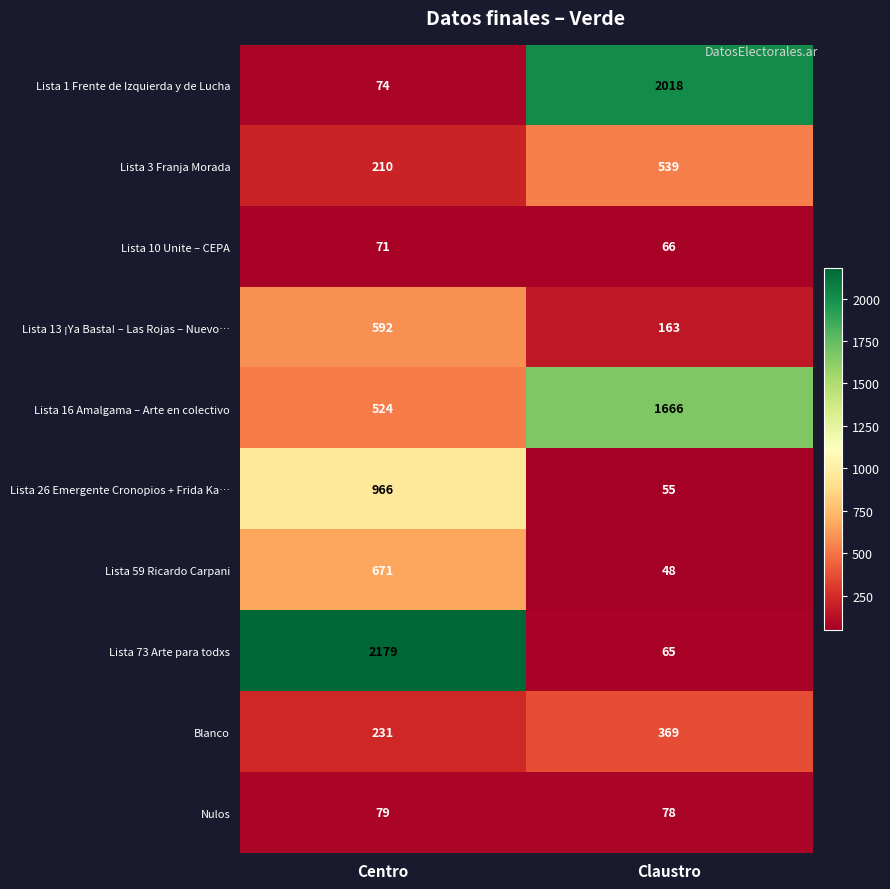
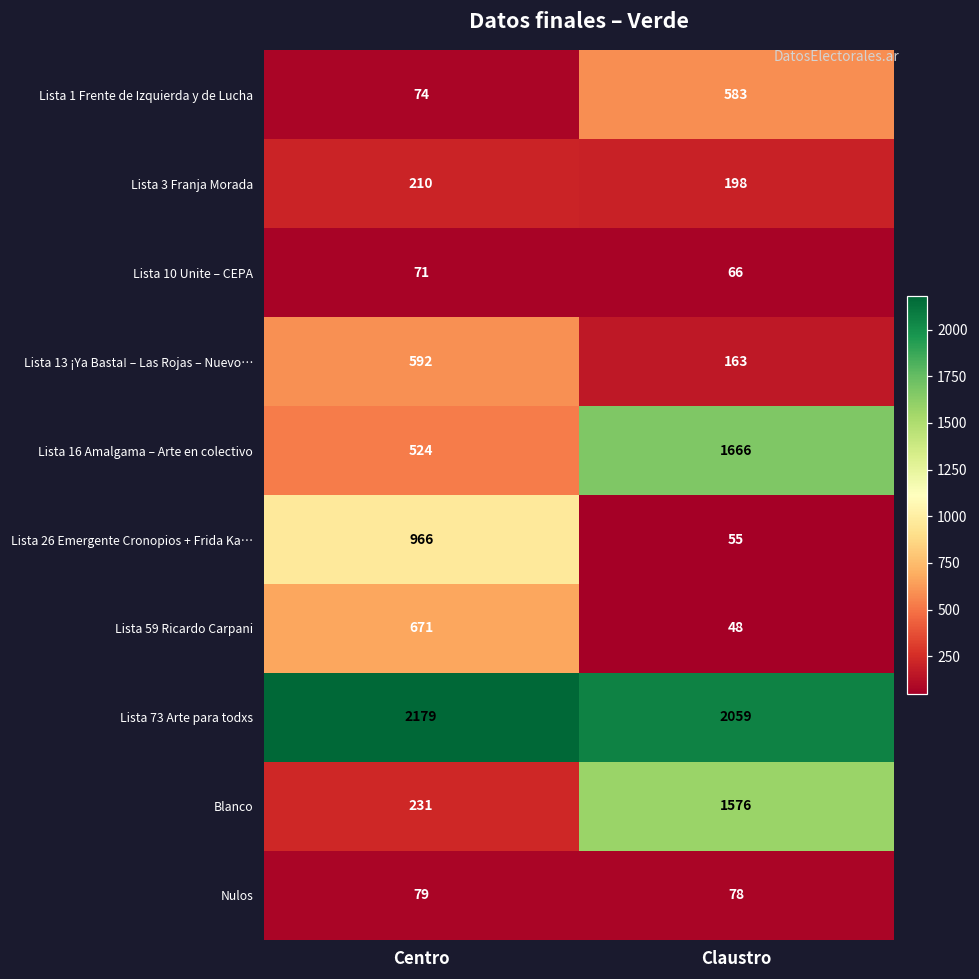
Lista 1 Frente de Izquierda y de Lucha, Claustro: 2018 -> 583
Lista 3 Franja Morada, Claustro: 539 -> 198
Lista 73 Arte para todxs, Claustro: 65 -> 2059
Blanco, Claustro: 369 -> 1576
